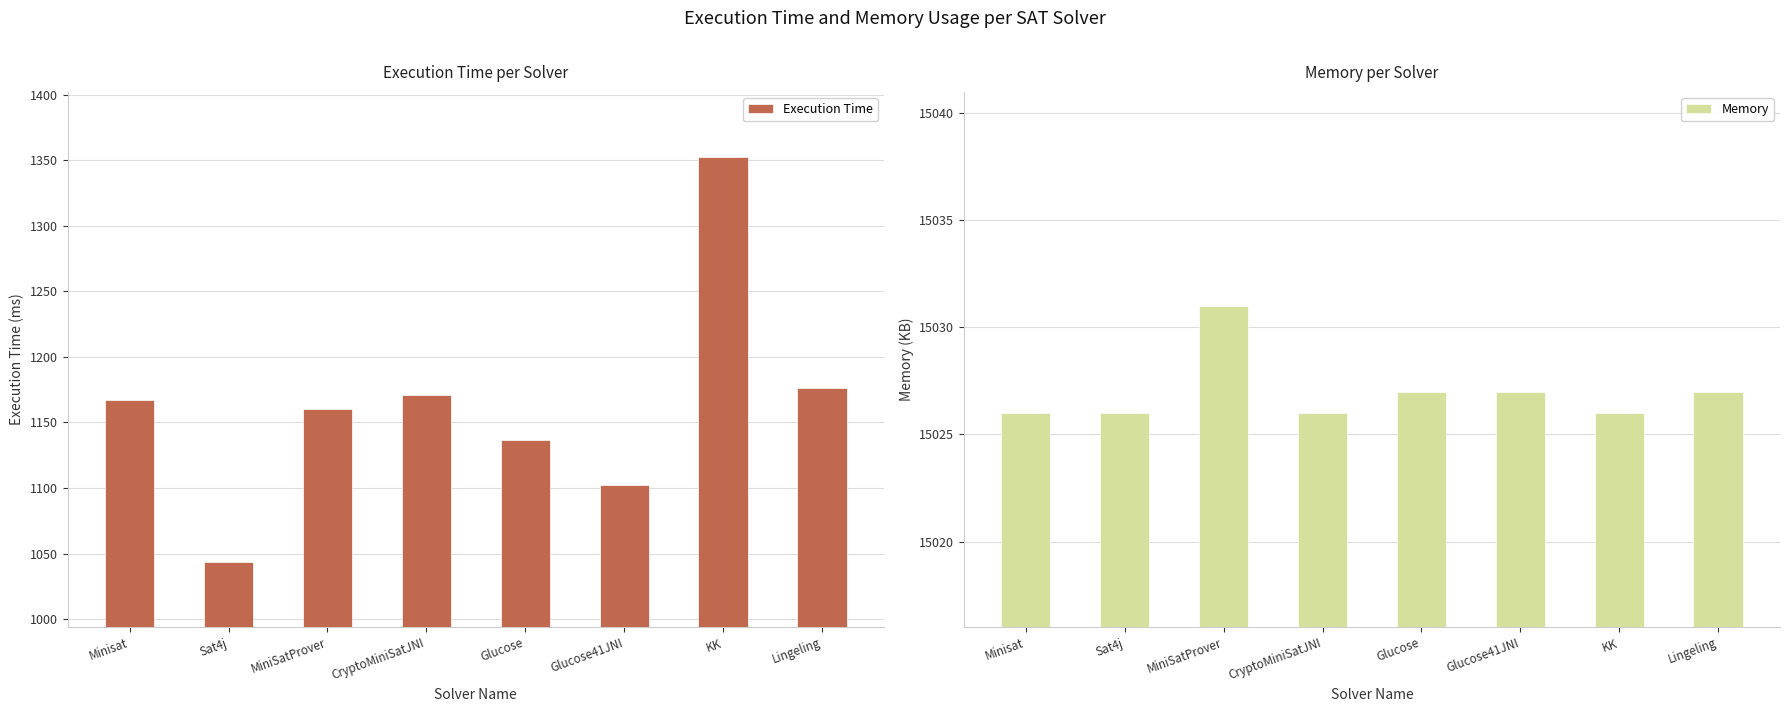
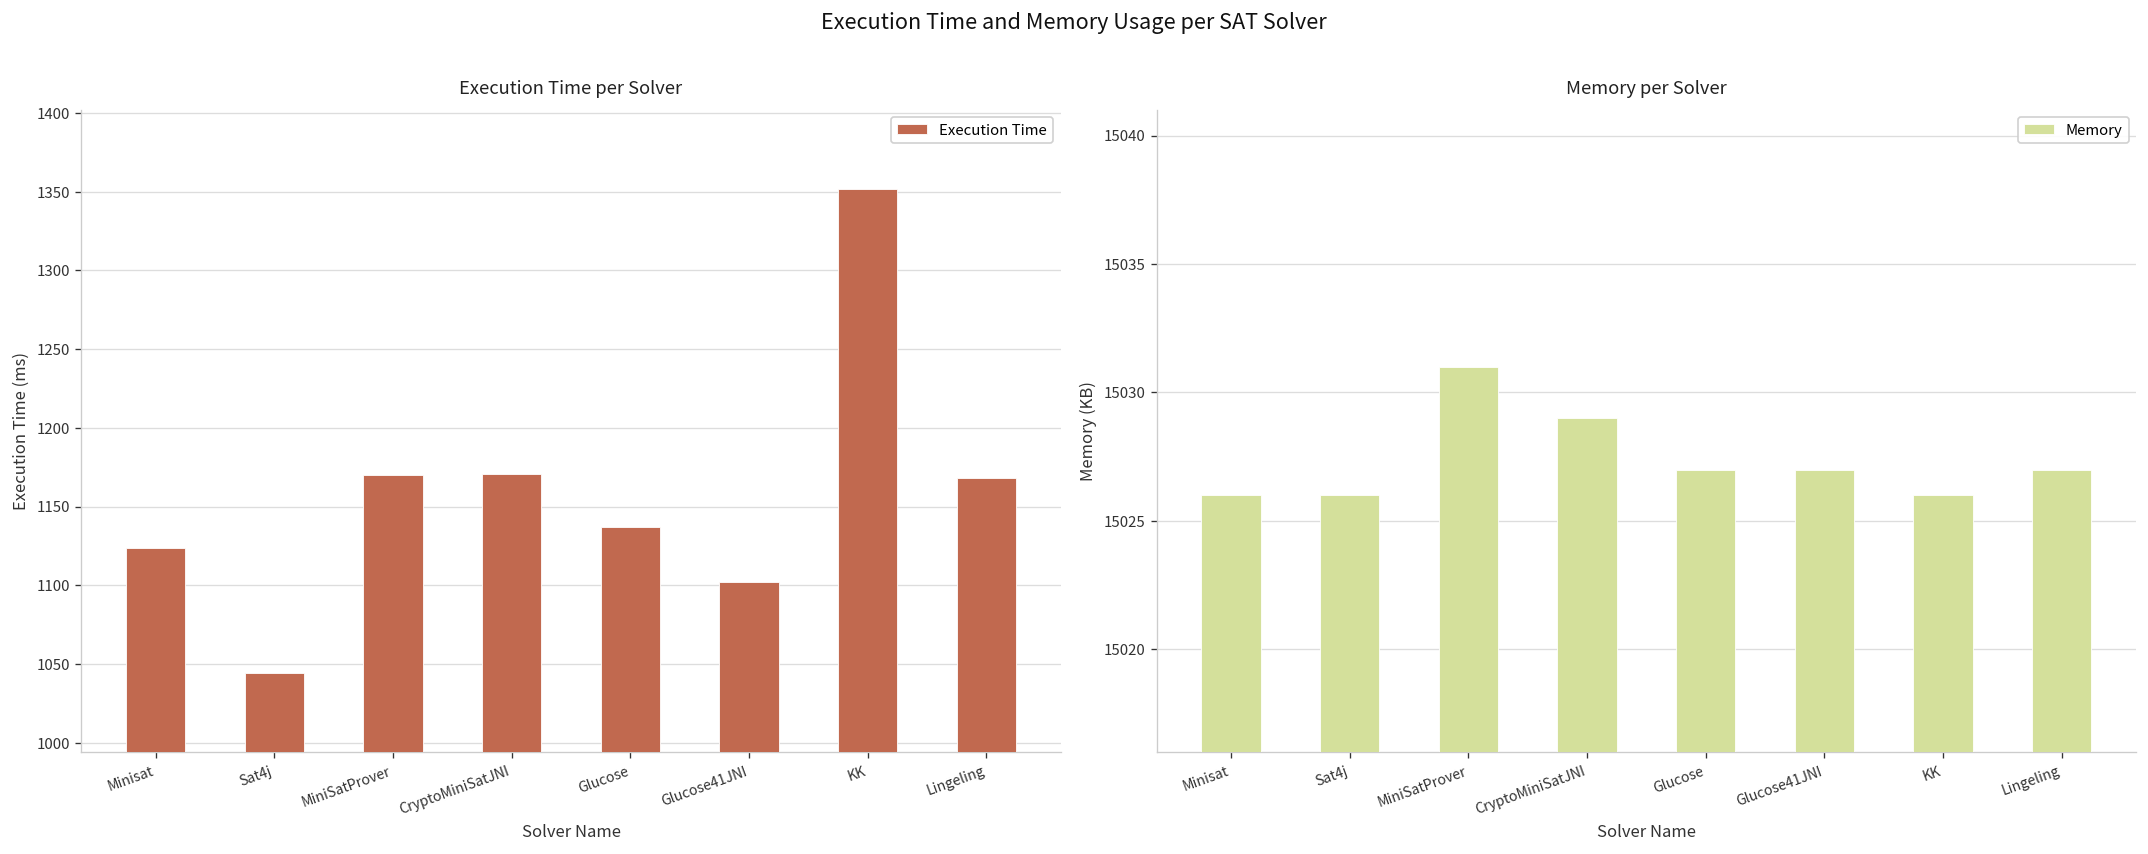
Execution Time per Solver, Minisat: 1167 -> 1124
Execution Time per Solver, MiniSatProver: 1160 -> 1170
Execution Time per Solver, Lingeling: 1176 -> 1168
Memory per Solver, CryptoMiniSatJNI: 15026 -> 15029
